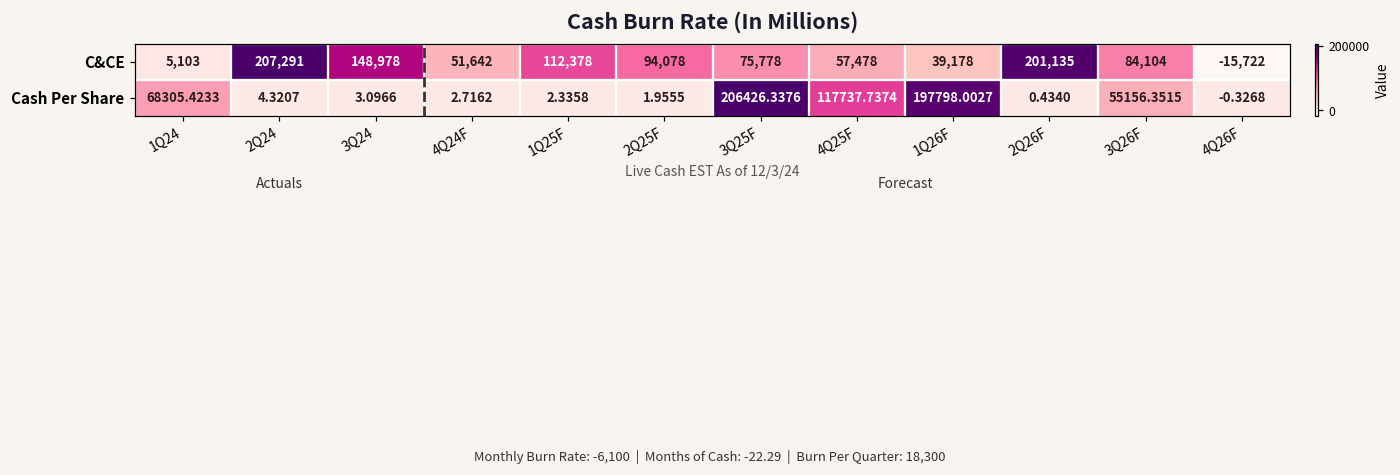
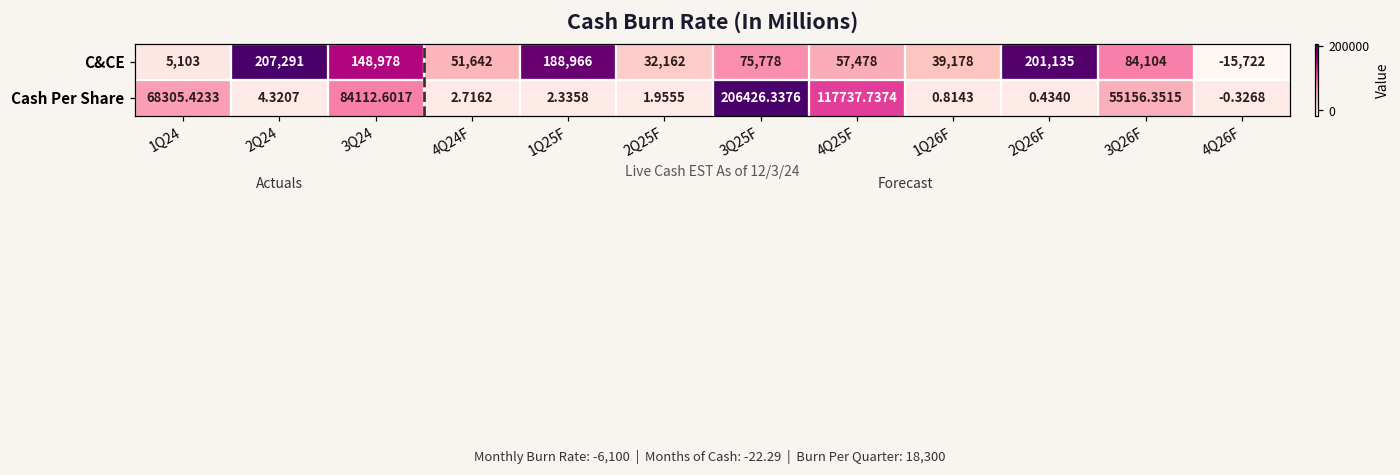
C&CE, 1Q25F: 112,378 -> 188,966
C&CE, 2Q25F: 94,078 -> 32,162
Cash Per Share, 3Q24: 3.0966 -> 84112.6017
Cash Per Share, 1Q26F: 197798.0027 -> 0.8143
